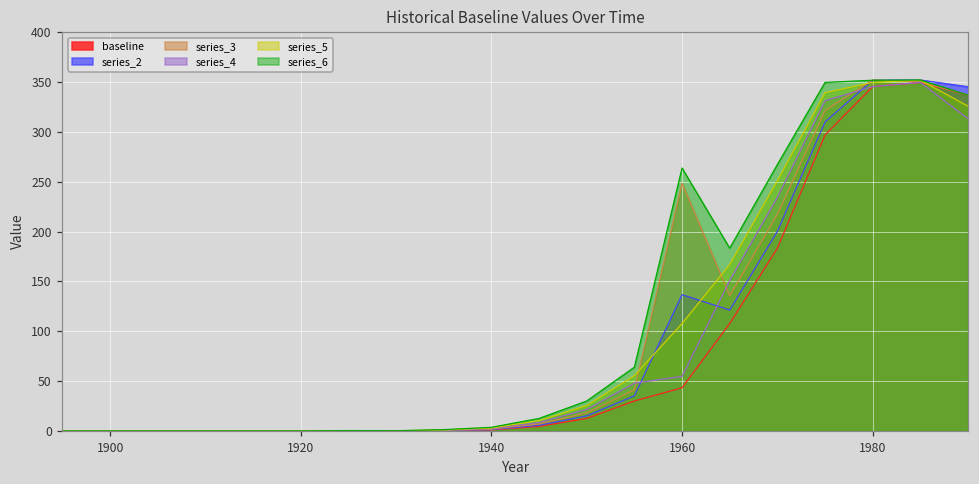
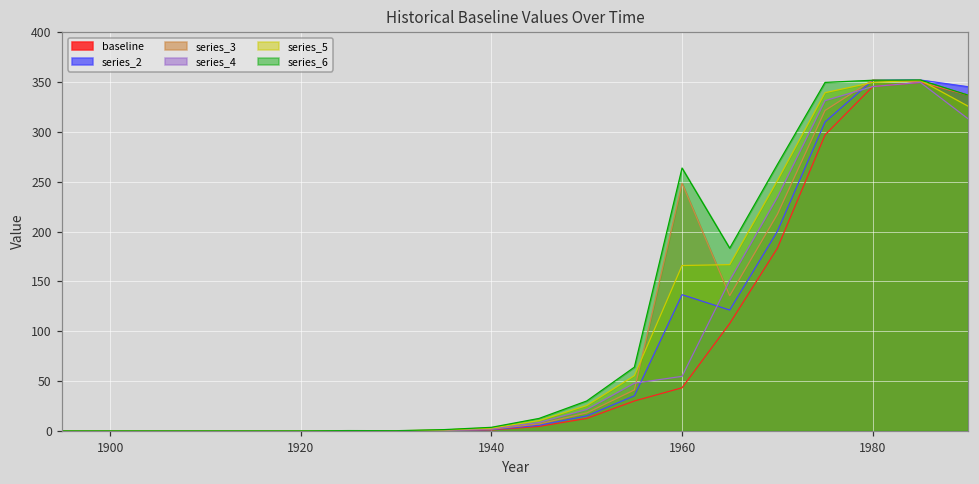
series_5, 1960: 110 -> 170
